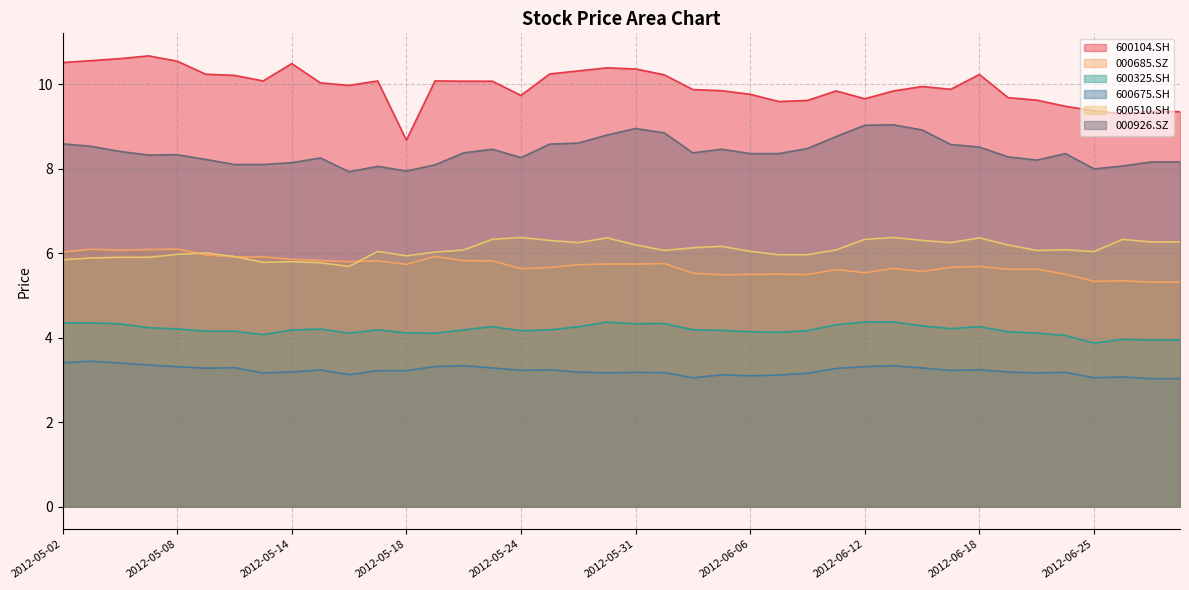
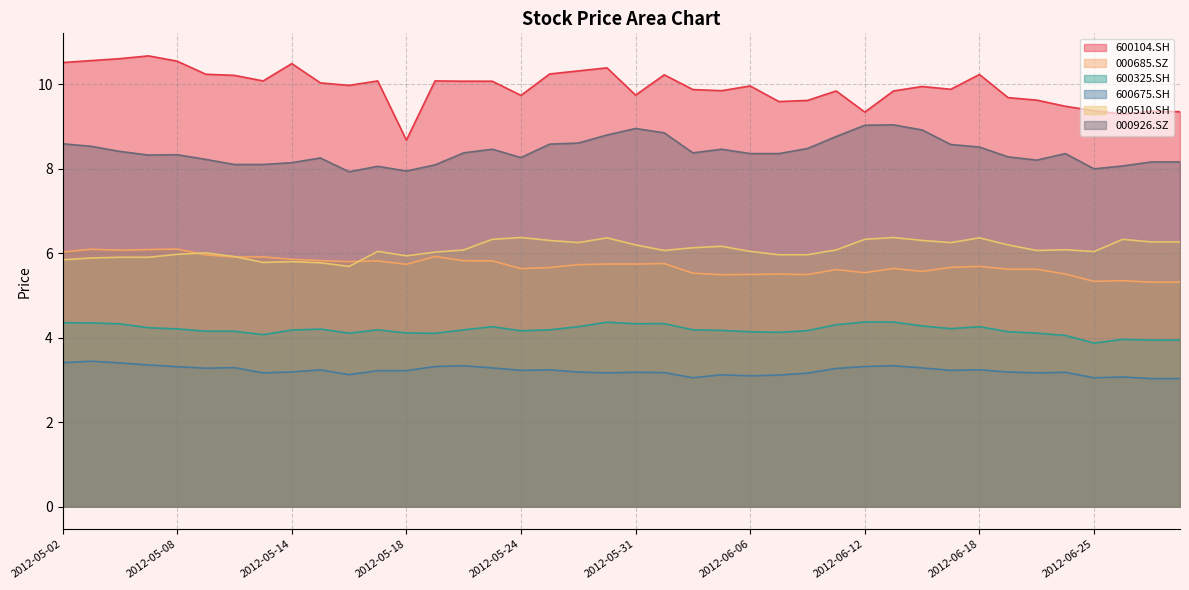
600104.SH, 2012-05-31: 10.4 -> 9.7
600104.SH, 2012-06-06: 9.8 -> 10.0
600104.SH, 2012-06-12: 9.7 -> 9.3
